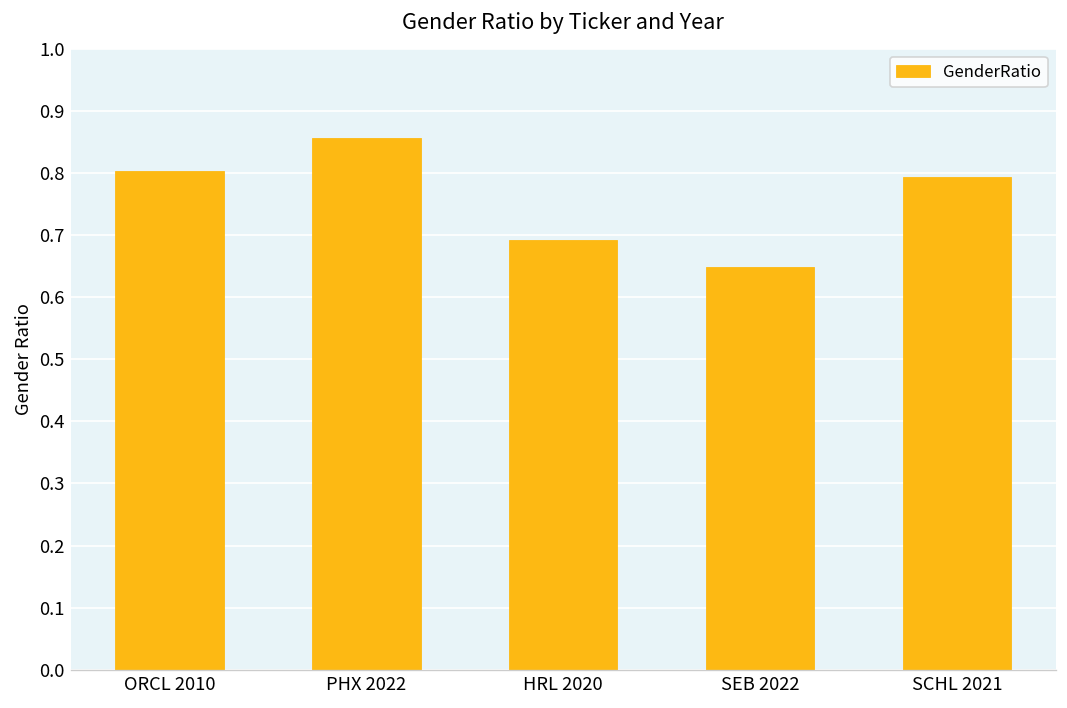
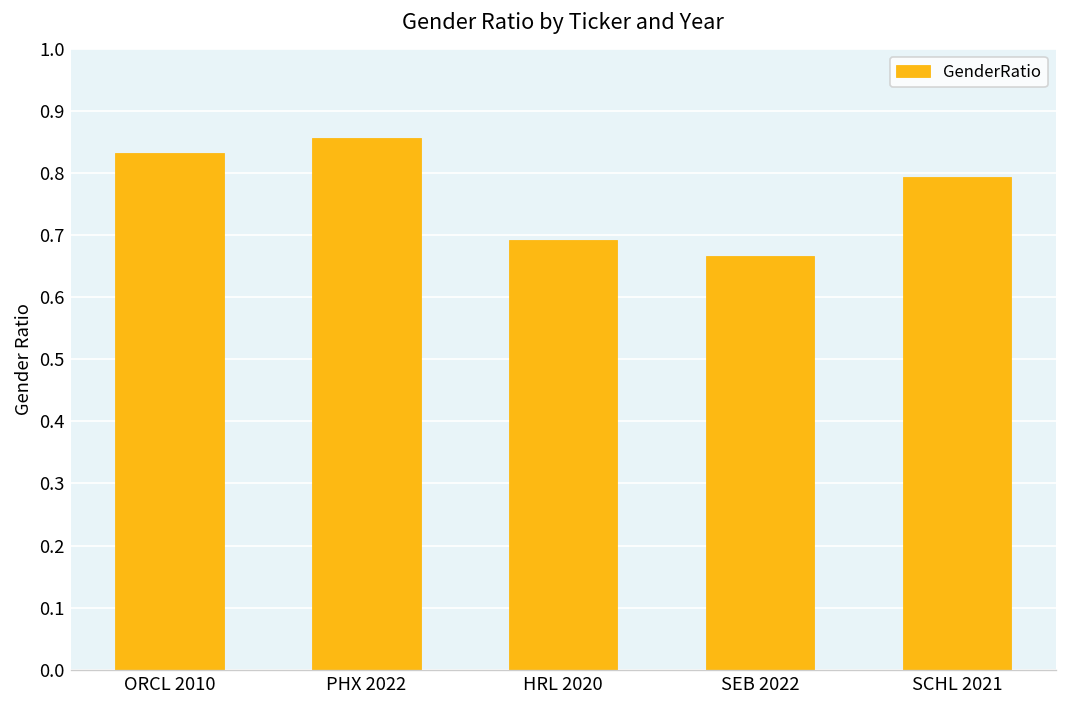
ORCL 2010: 0.80 -> 0.83
SEB 2022: 0.65 -> 0.67
